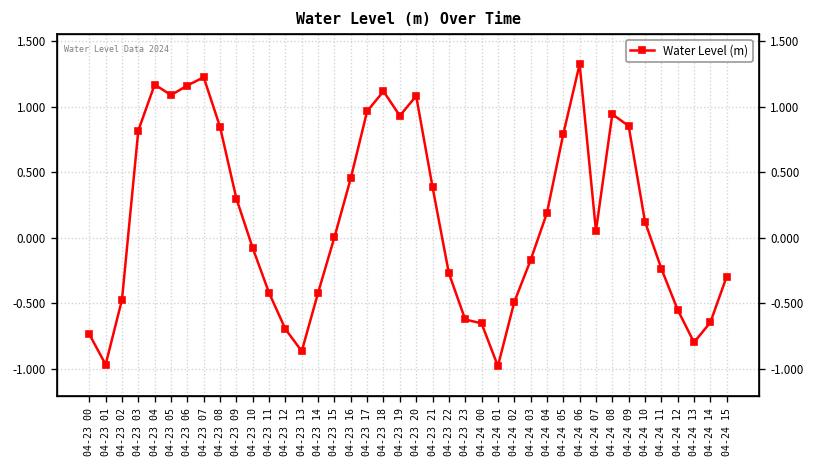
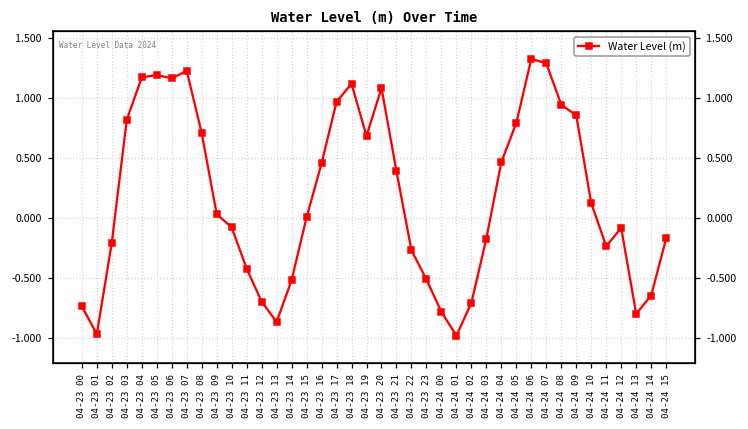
04-23 02: -0.47 -> -0.21
04-23 05: 1.09 -> 1.19
04-23 08: 0.85 -> 0.71
04-23 09: 0.30 -> 0.03
04-23 14: -0.42 -> -0.52
04-23 19: 0.93 -> 0.68
04-23 23: -0.62 -> -0.51
04-24 00: -0.65 -> -0.78
04-24 02: -0.49 -> -0.71
04-24 04: 0.19 -> 0.47
04-24 07: 0.05 -> 1.29
04-24 12: -0.55 -> -0.08
04-24 15: -0.30 -> -0.17
